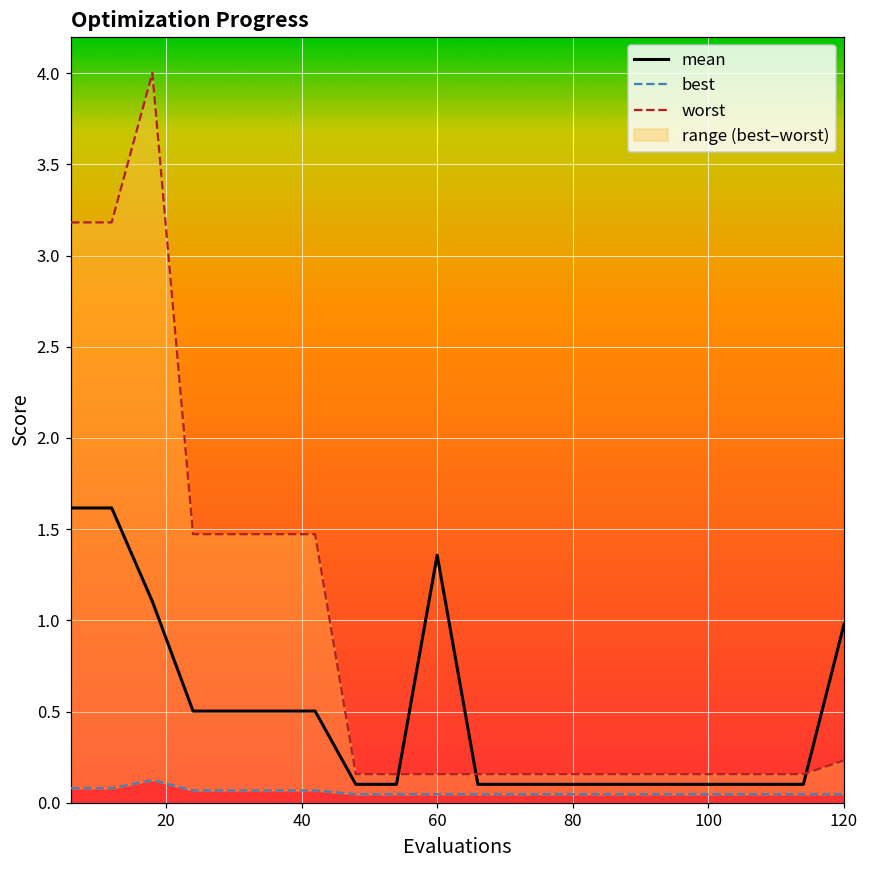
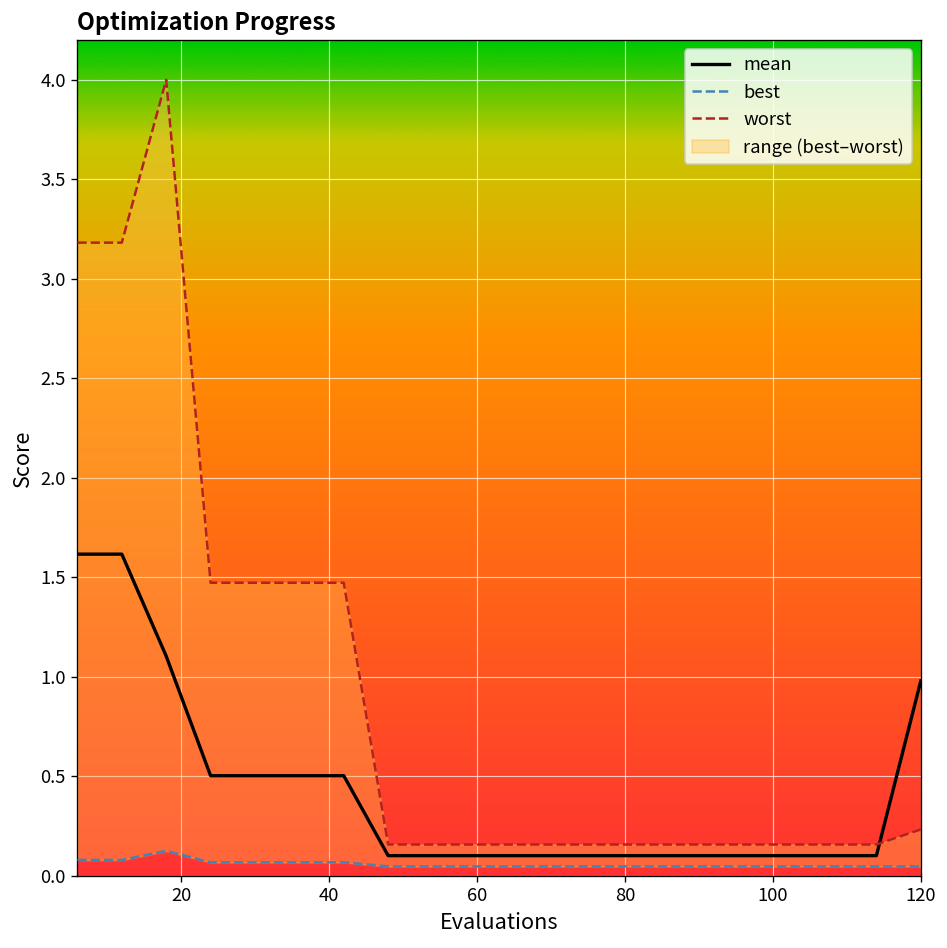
mean, 60: 1.36 -> 0.10
